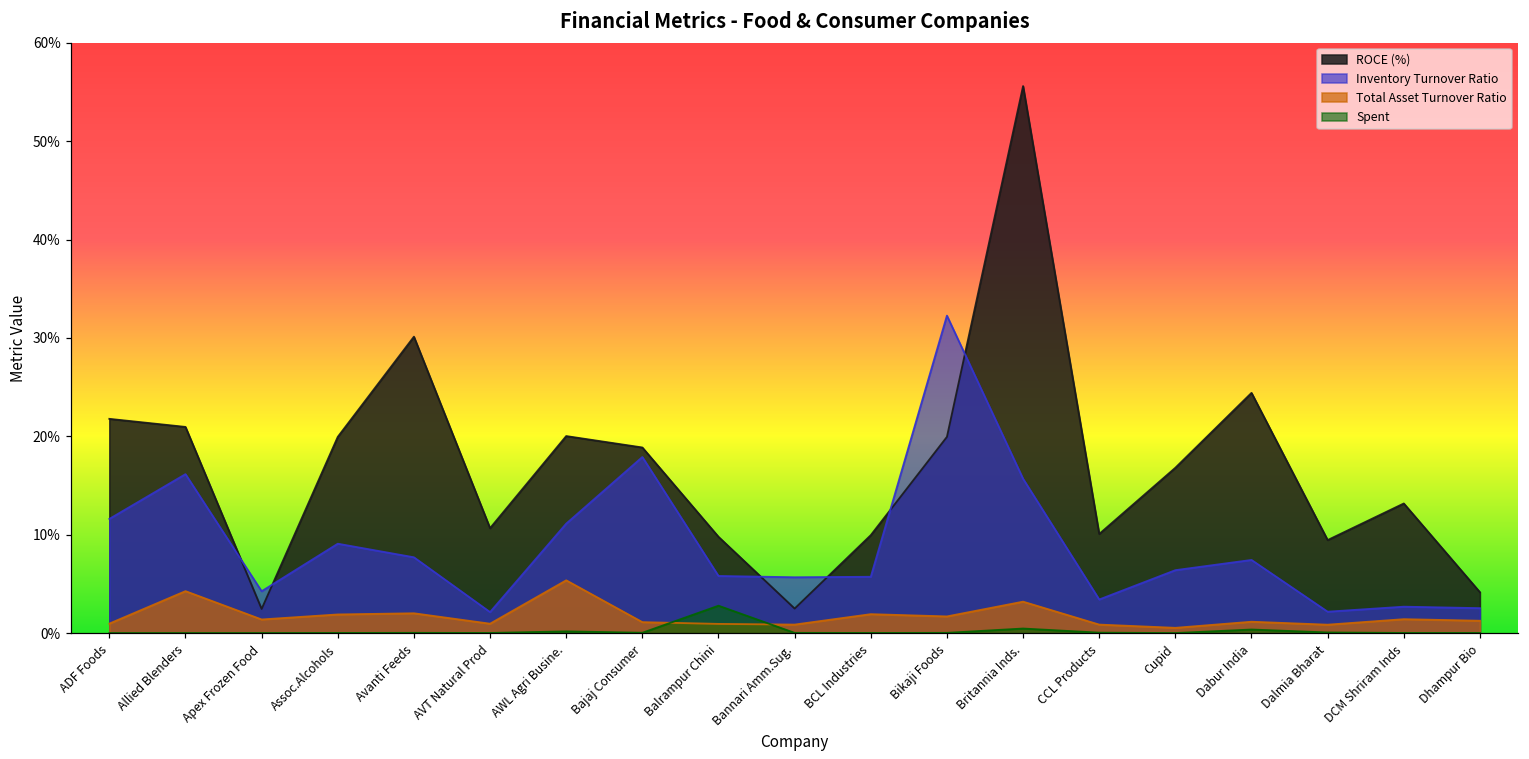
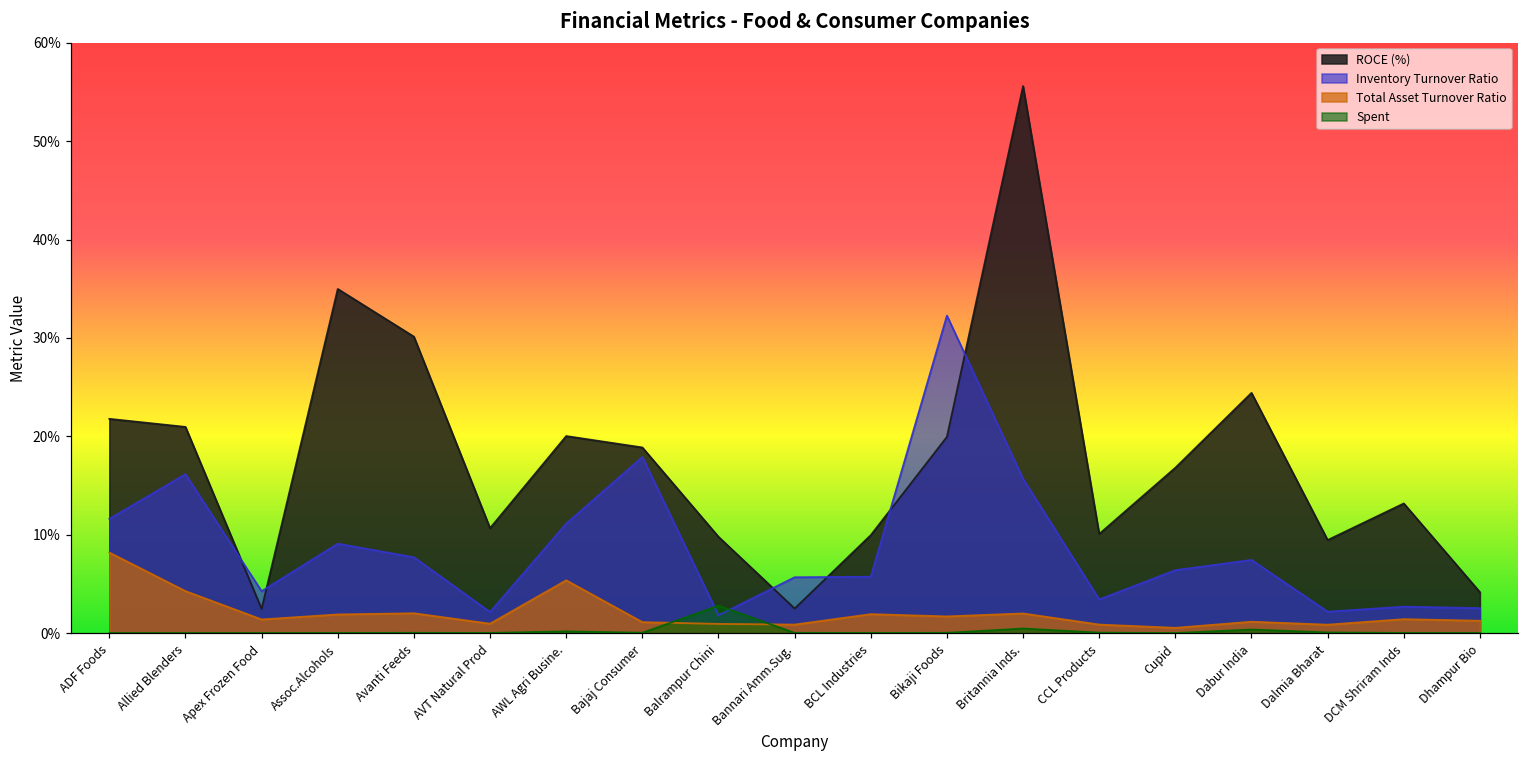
Total Asset Turnover Ratio, ADF Foods: 1% -> 8%
ROCE (%), Assoc.Alcohols: 20% -> 35%
Inventory Turnover Ratio, Balrampur Chini: 6% -> 2%
Total Asset Turnover Ratio, Britannia Inds.: 3% -> 2%
